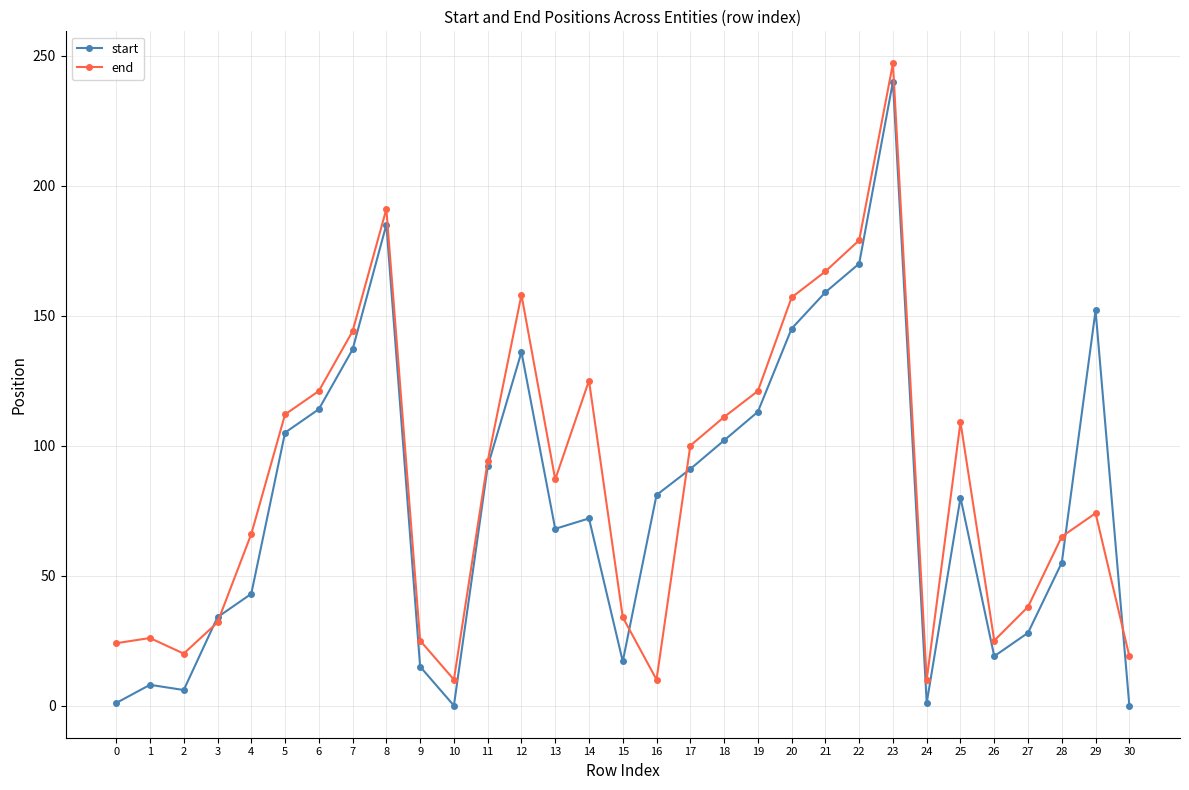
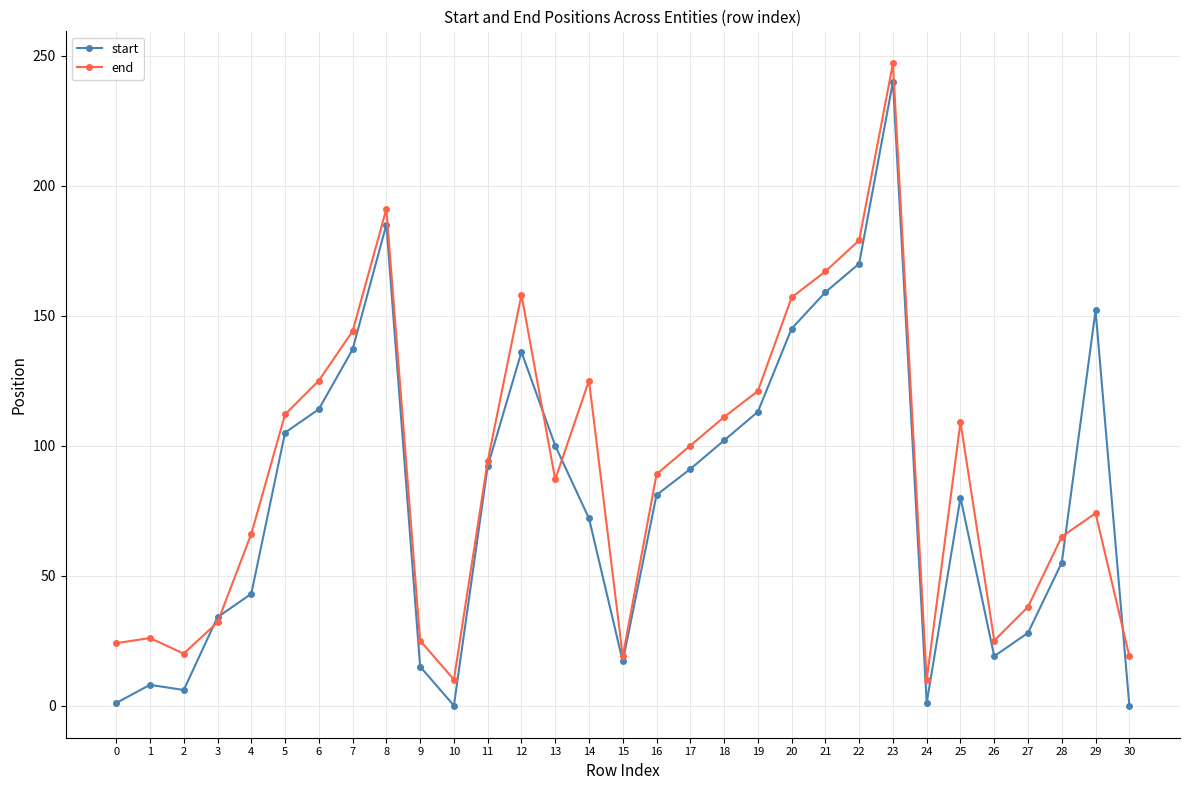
end, 6: 121 -> 125
start, 13: 68 -> 100
end, 15: 34 -> 19
end, 16: 10 -> 89
